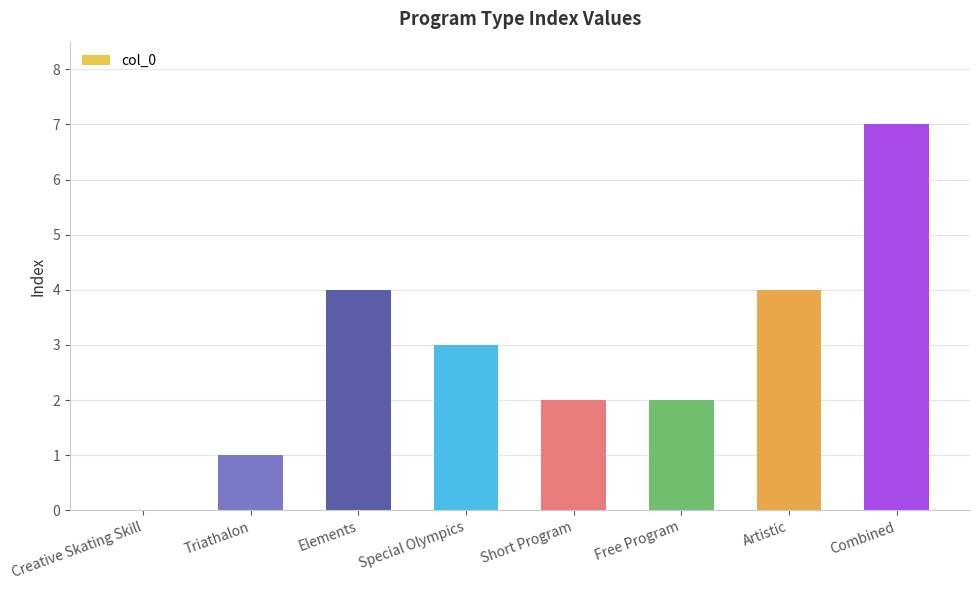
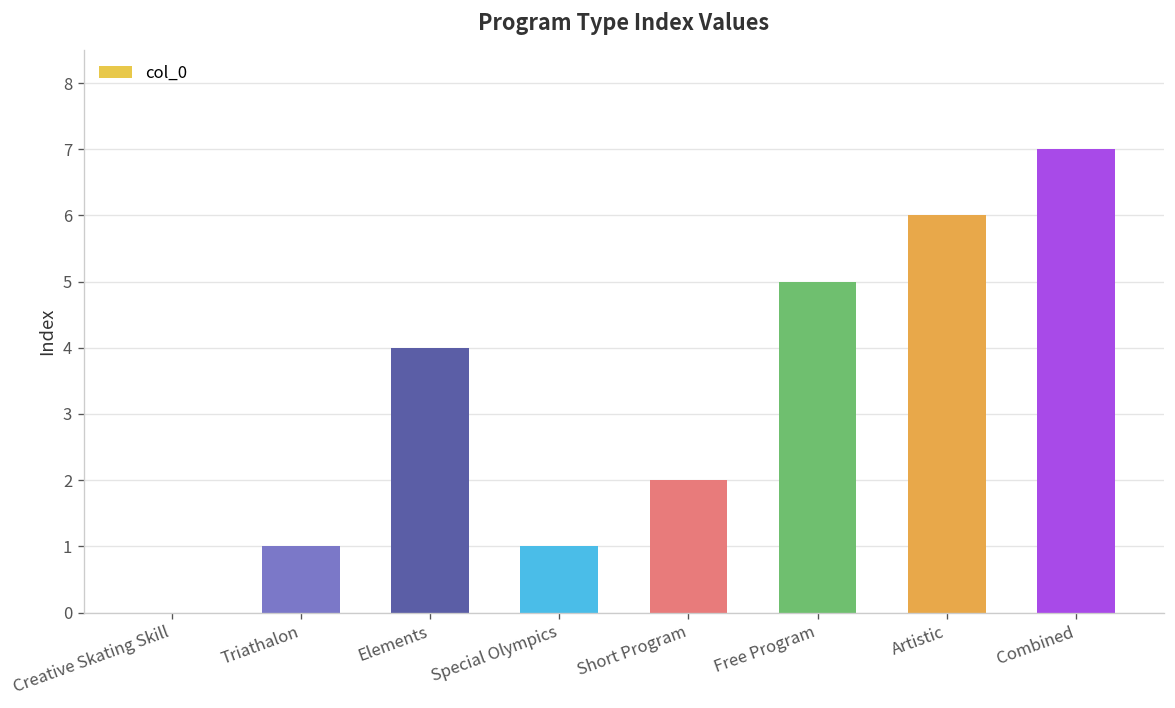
Special Olympics: 3 -> 1
Free Program: 2 -> 5
Artistic: 4 -> 6
